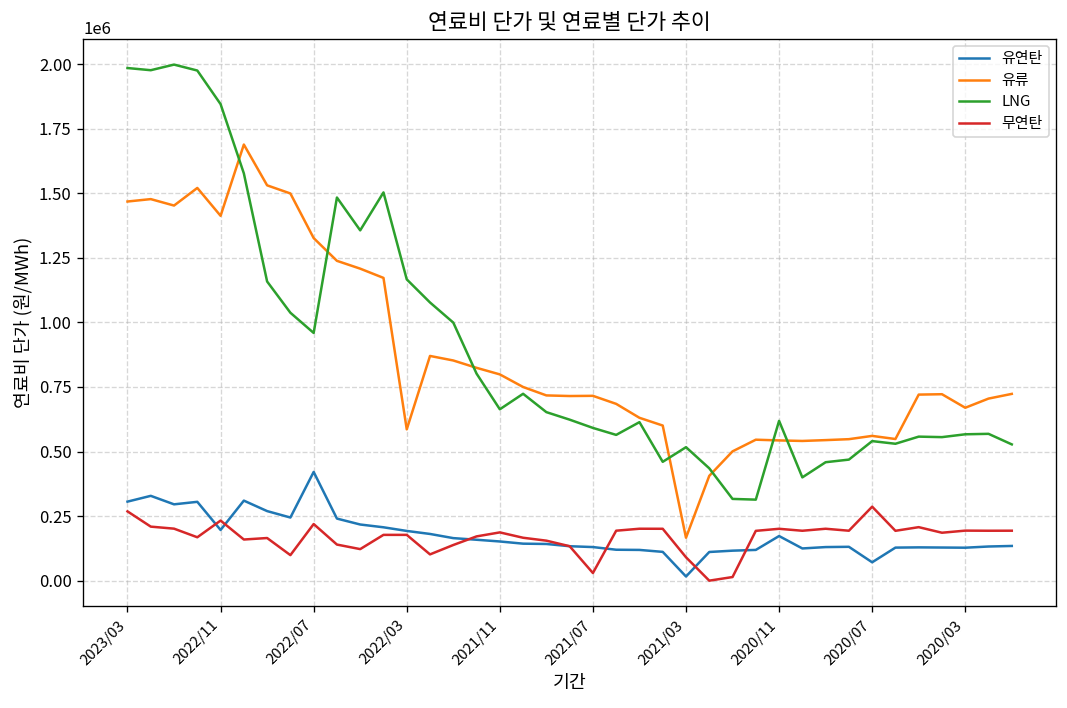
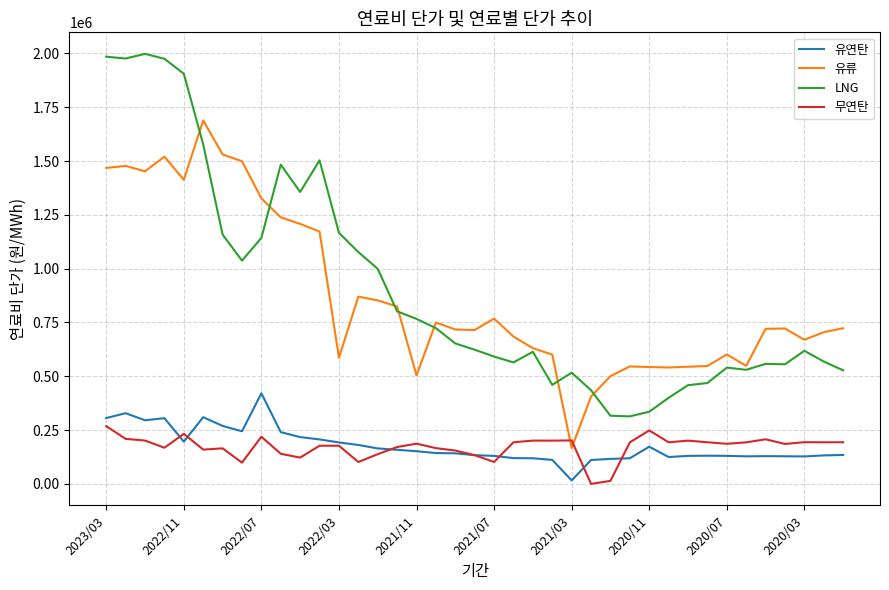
LNG, 2022/11: 1850000 -> 1910000
LNG, 2022/07: 960000 -> 1140000
유류, 2021/11: 800000 -> 500000
LNG, 2021/11: 660000 -> 770000
유류, 2021/07: 720000 -> 770000
무연탄, 2021/07: 30000 -> 100000
무연탄, 2021/03: 90000 -> 200000
LNG, 2020/11: 620000 -> 340000
무연탄, 2020/11: 200000 -> 250000
유연탄, 2020/07: 70000 -> 130000
유류, 2020/07: 560000 -> 600000
무연탄, 2020/07: 290000 -> 190000
LNG, 2020/03: 570000 -> 620000
